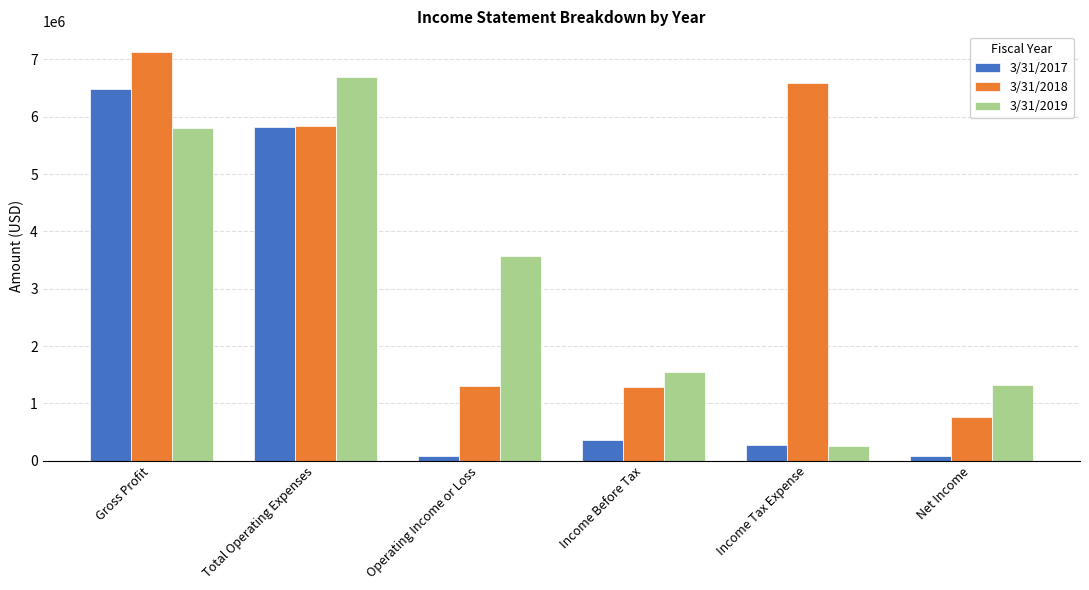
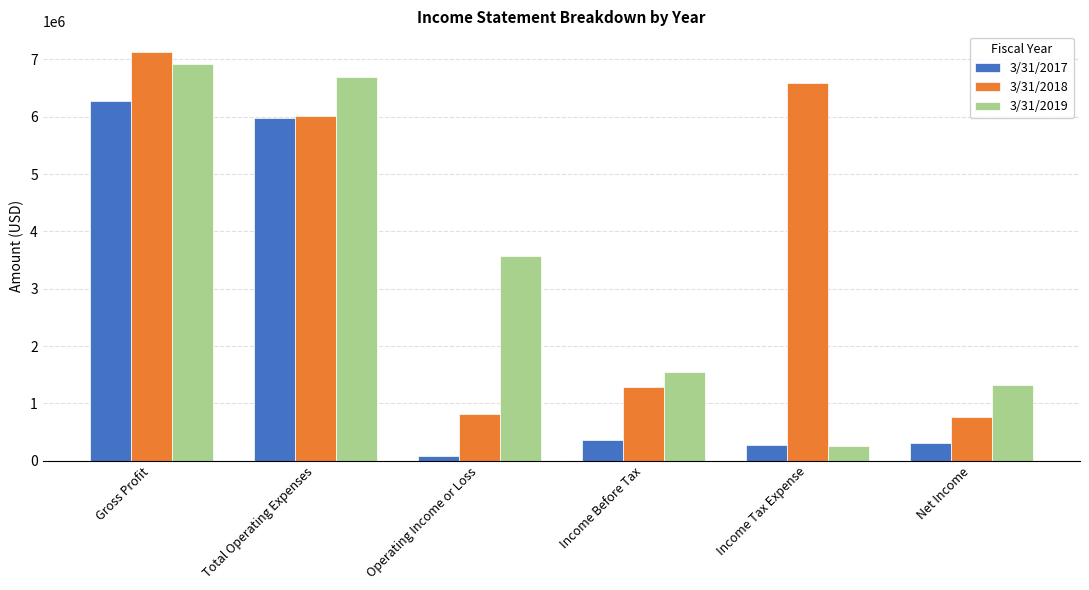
3/31/2017, Gross Profit: 6500000 -> 6300000
3/31/2019, Gross Profit: 5800000 -> 6900000
3/31/2017, Total Operating Expenses: 5800000 -> 6000000
3/31/2018, Total Operating Expenses: 5800000 -> 6000000
3/31/2018, Operating Income or Loss: 1300000 -> 800000
3/31/2017, Net Income: 100000 -> 300000
